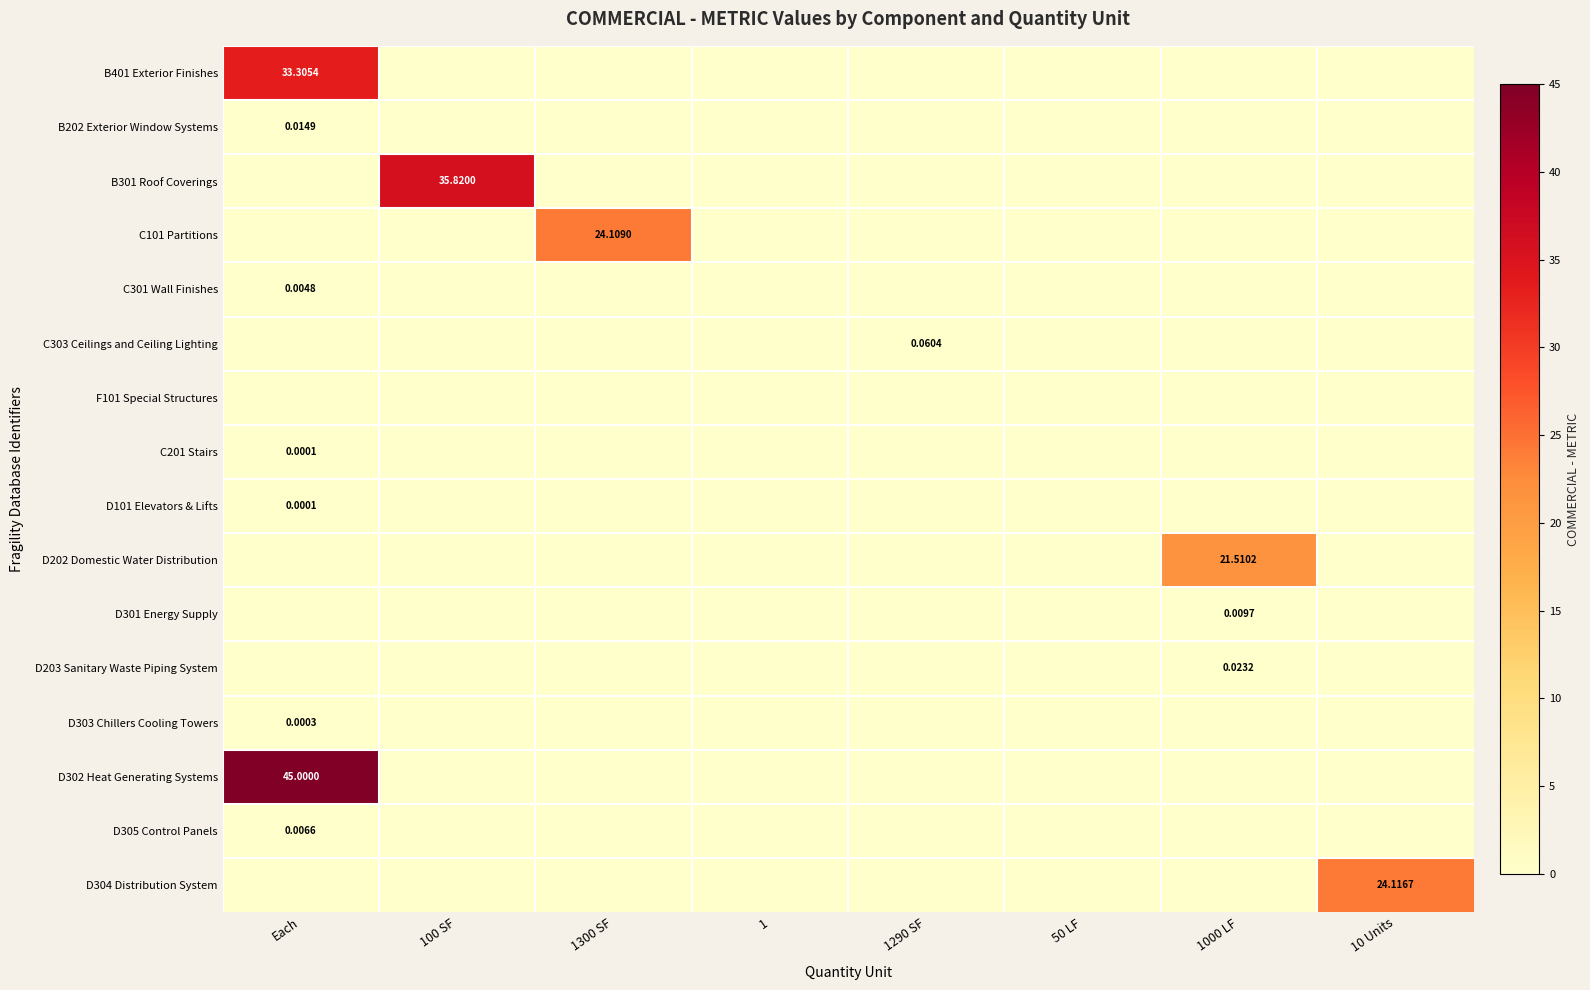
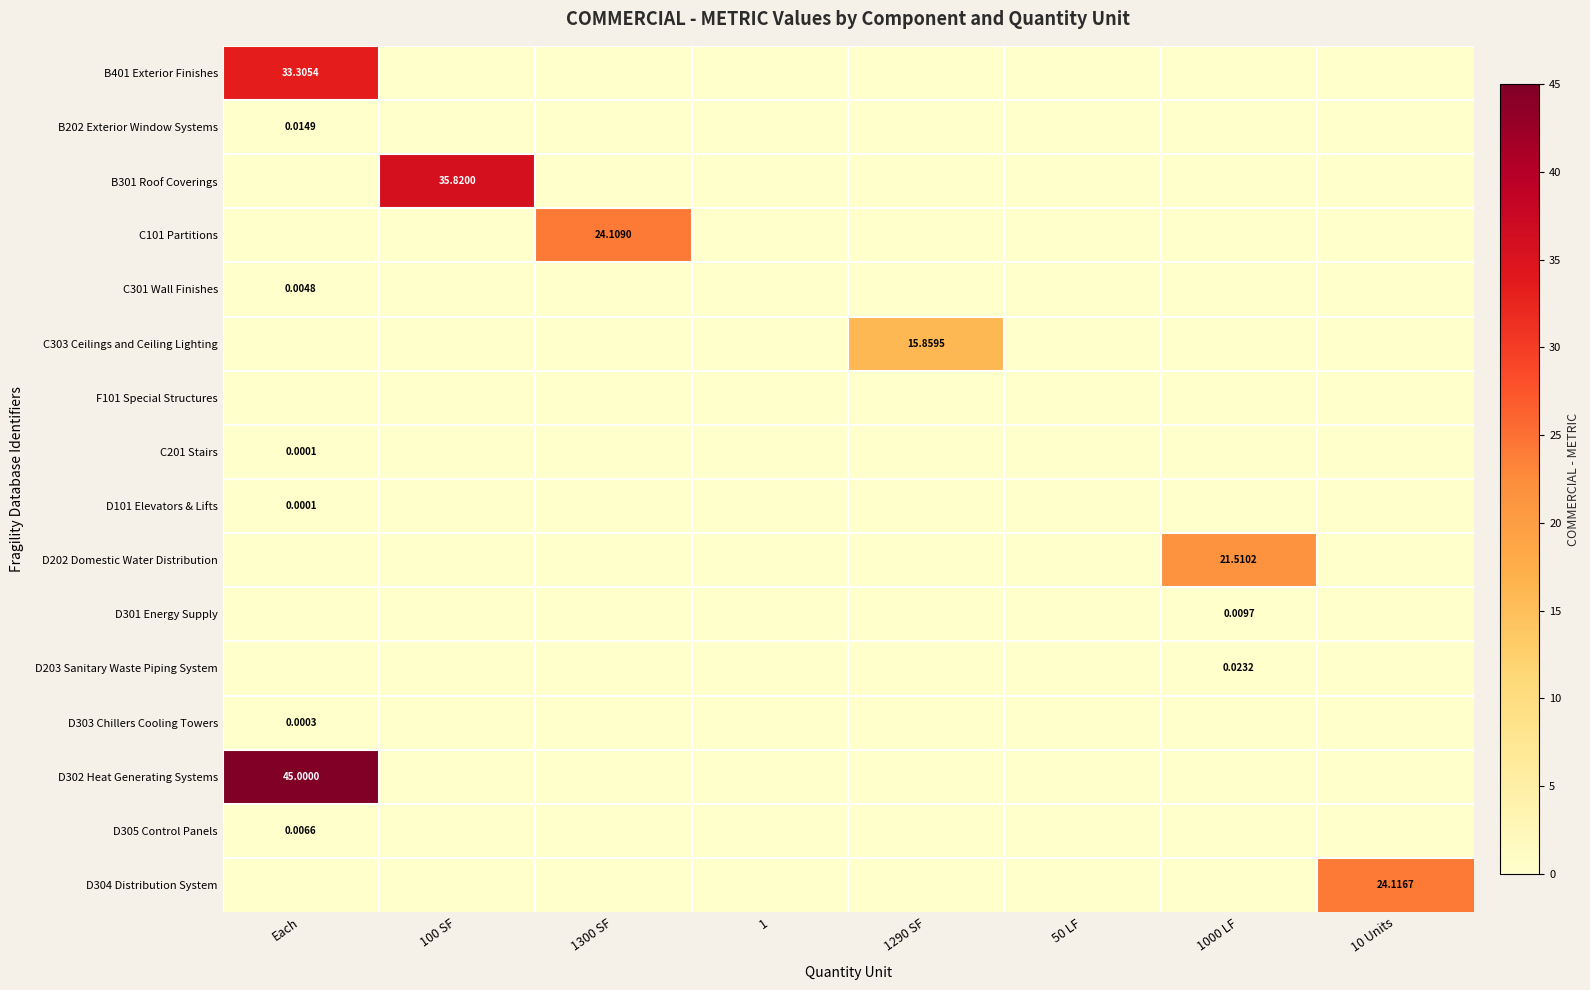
C303 Ceilings and Ceiling Lighting, 1290 SF: 0.0604 -> 15.8595
